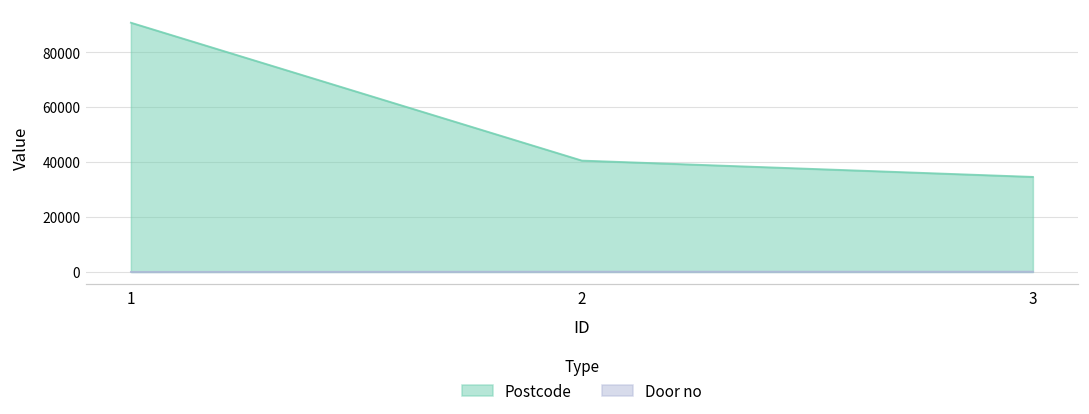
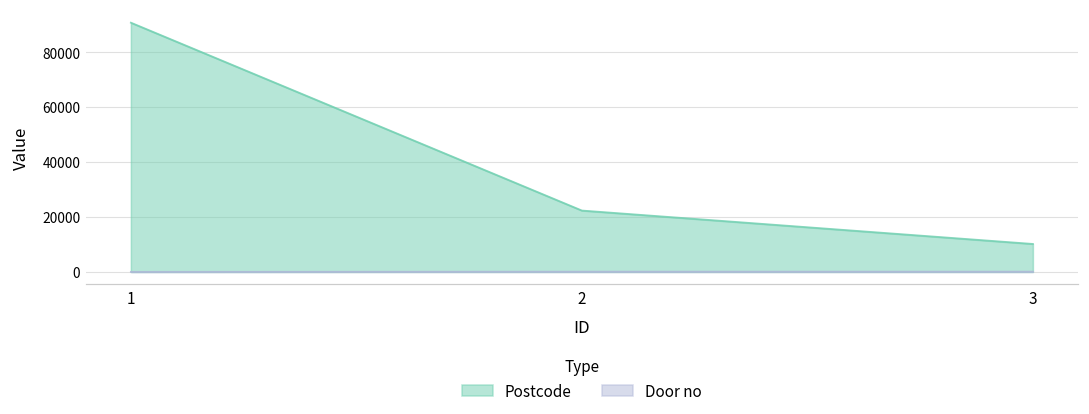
Postcode, 2: 41000 -> 22000
Postcode, 3: 35000 -> 10000
